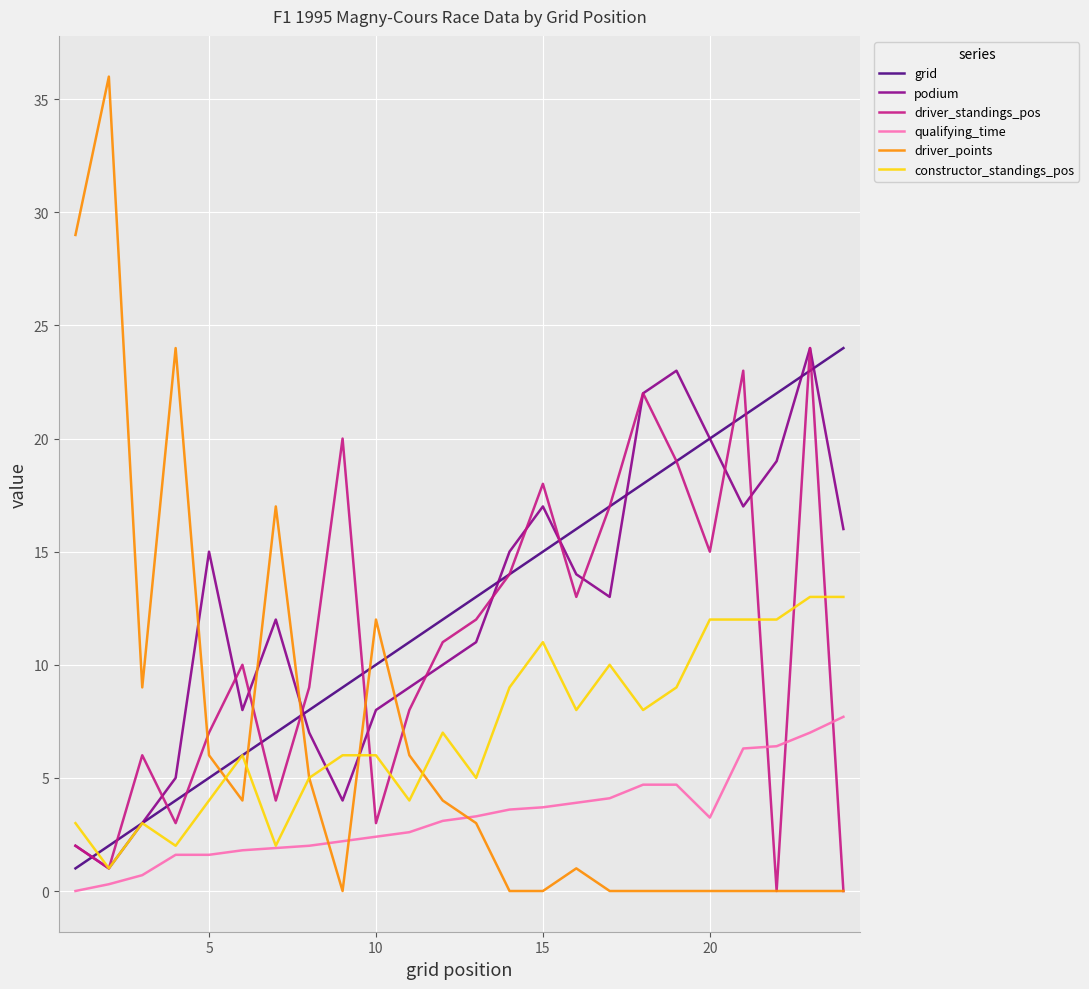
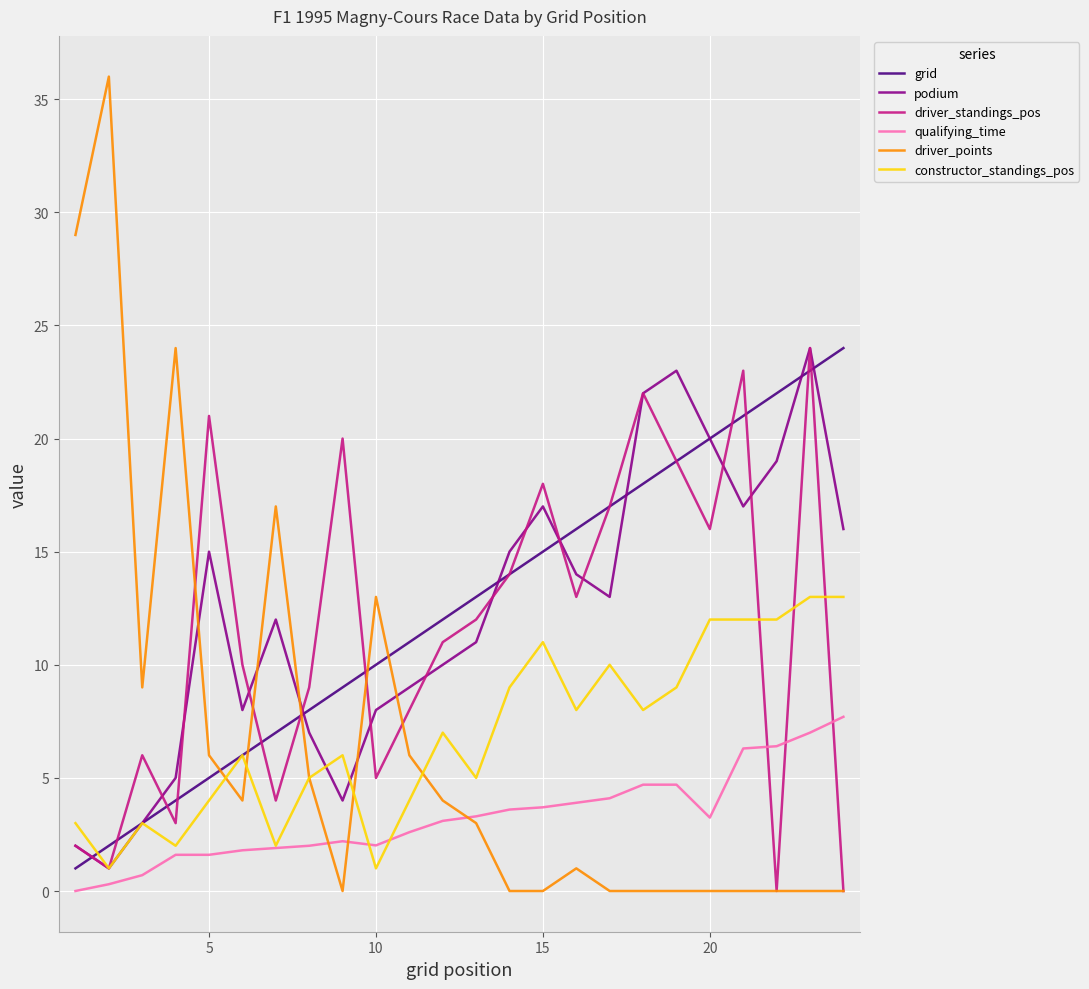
driver_standings_pos, 5: 7 -> 21
driver_standings_pos, 10: 3 -> 5
qualifying_time, 10: 2.4 -> 2.0
driver_points, 10: 12 -> 13
constructor_standings_pos, 10: 6 -> 1
driver_standings_pos, 20: 15 -> 16
